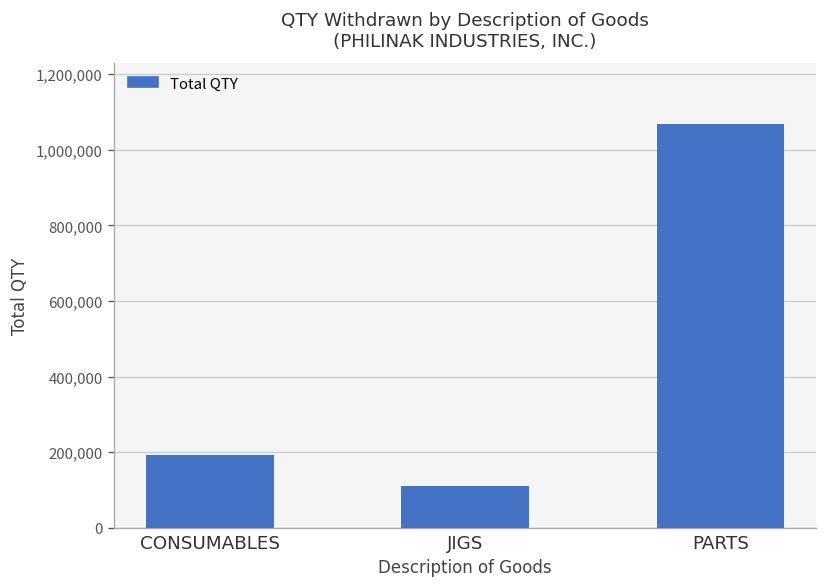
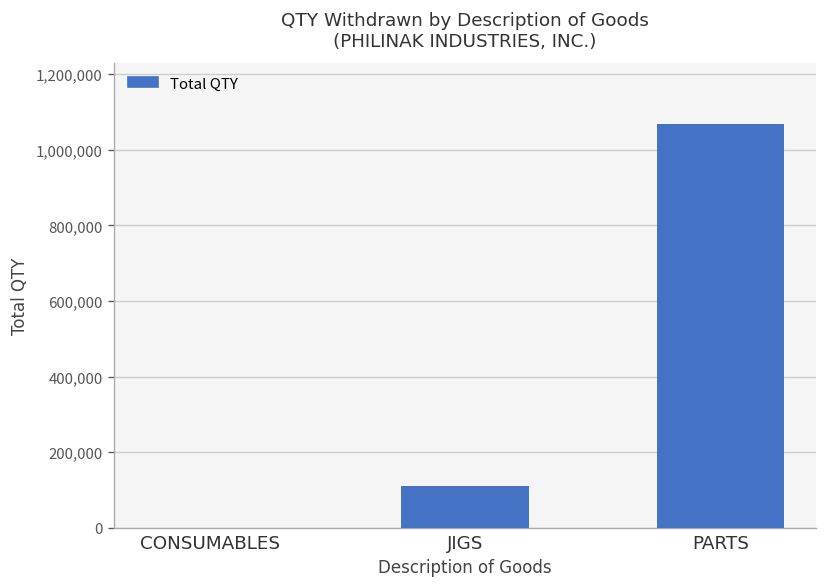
CONSUMABLES: 190,000 -> 0
